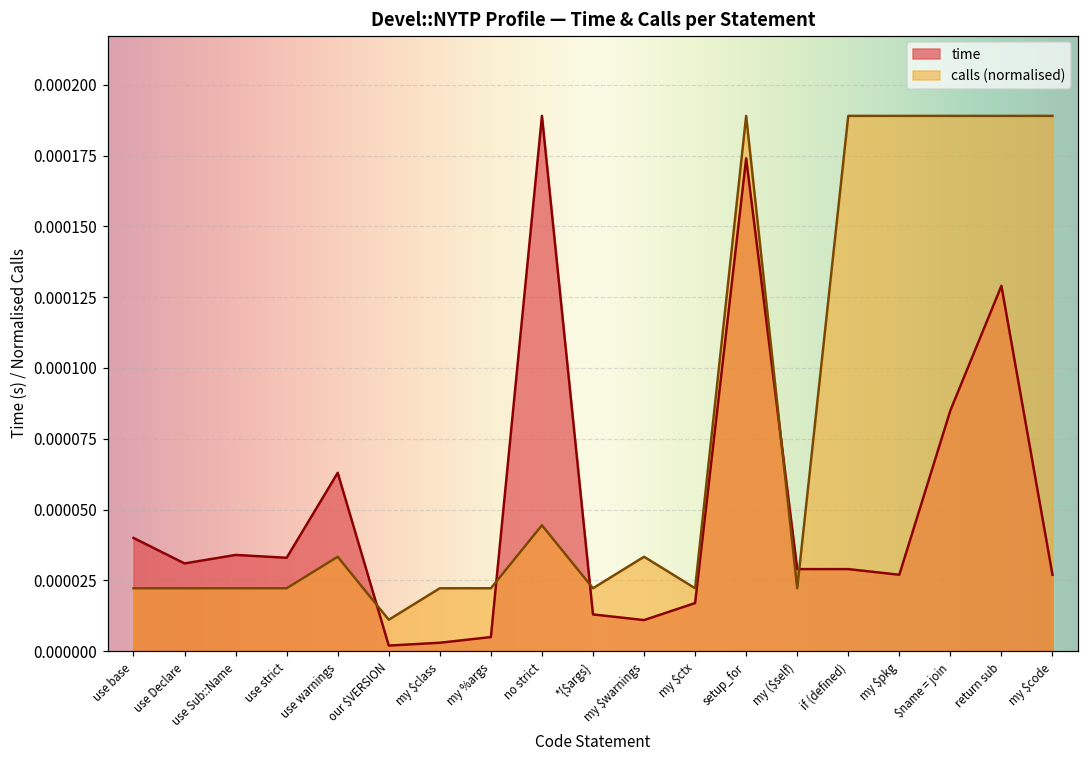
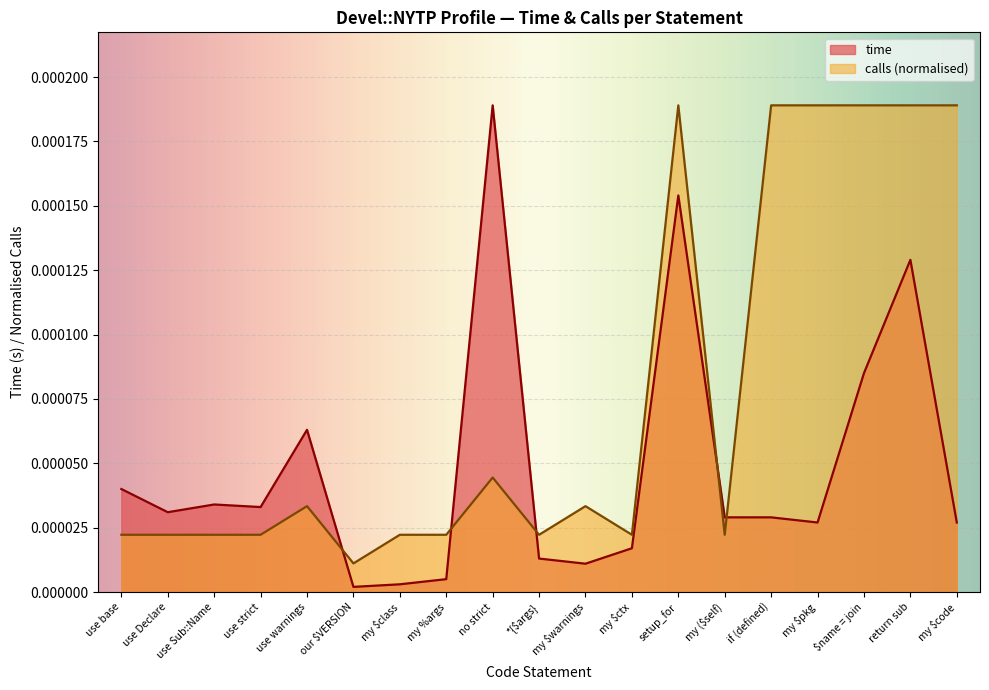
time, setup_for: 0.000174 -> 0.000154
